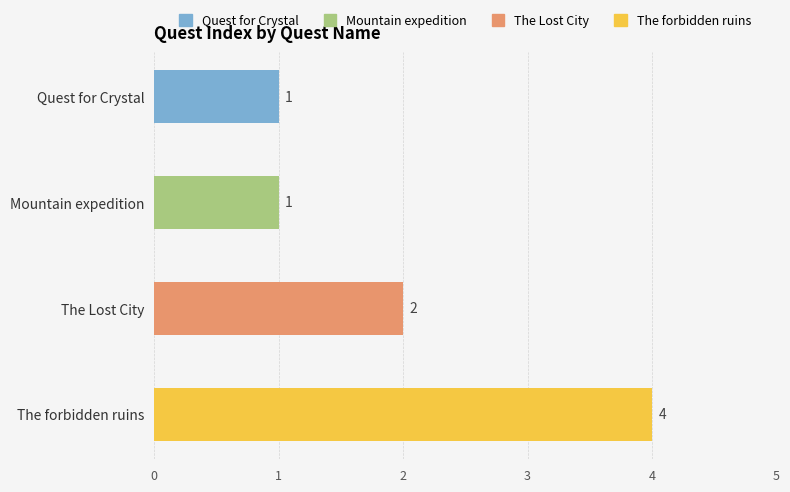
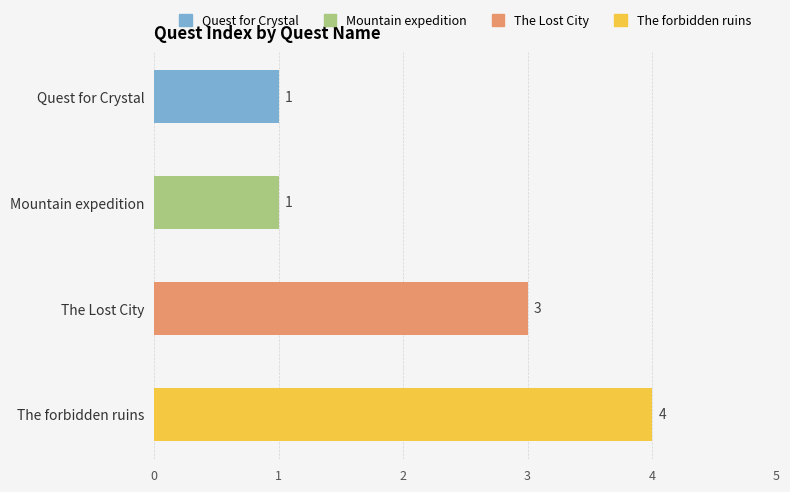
The Lost City: 2 -> 3
